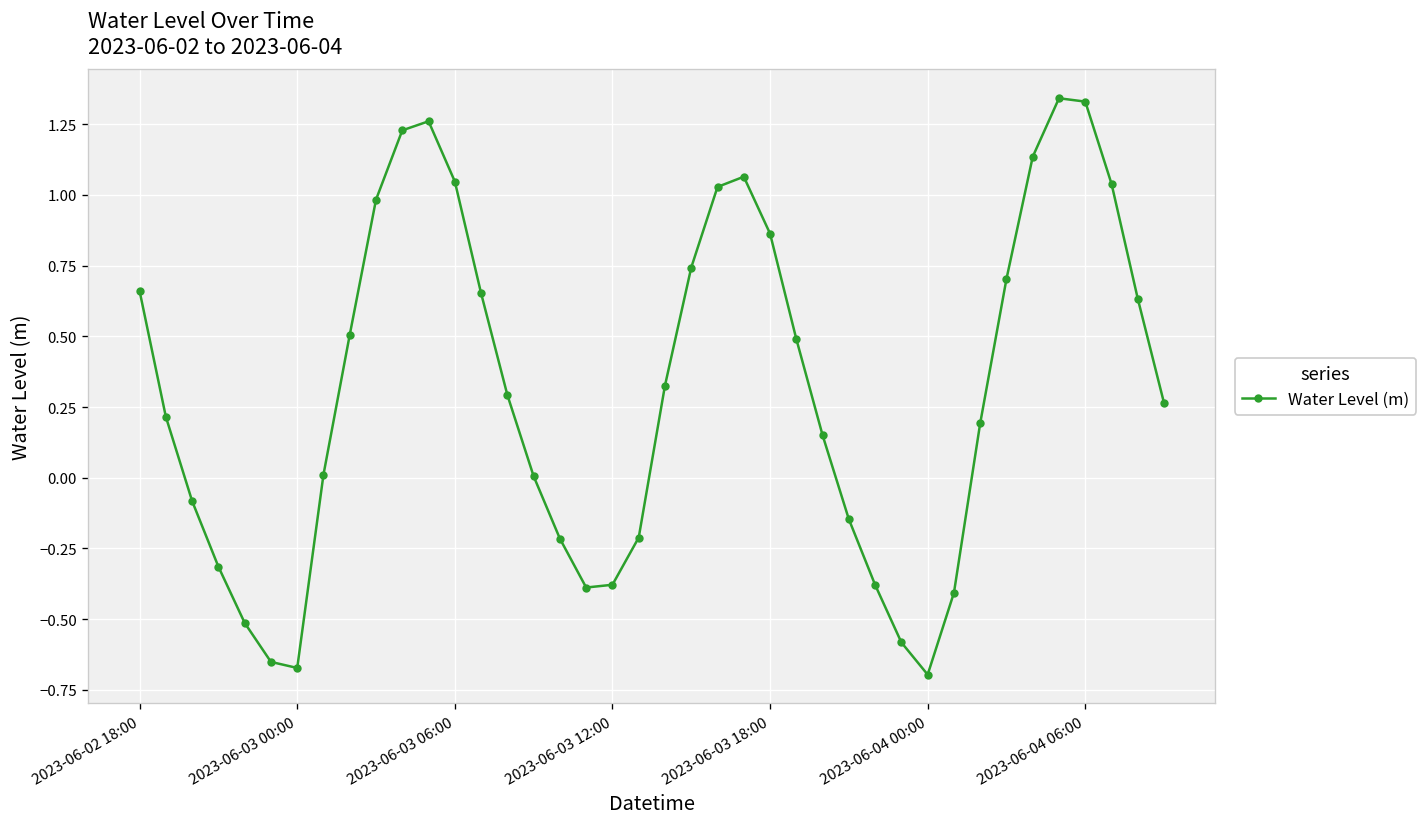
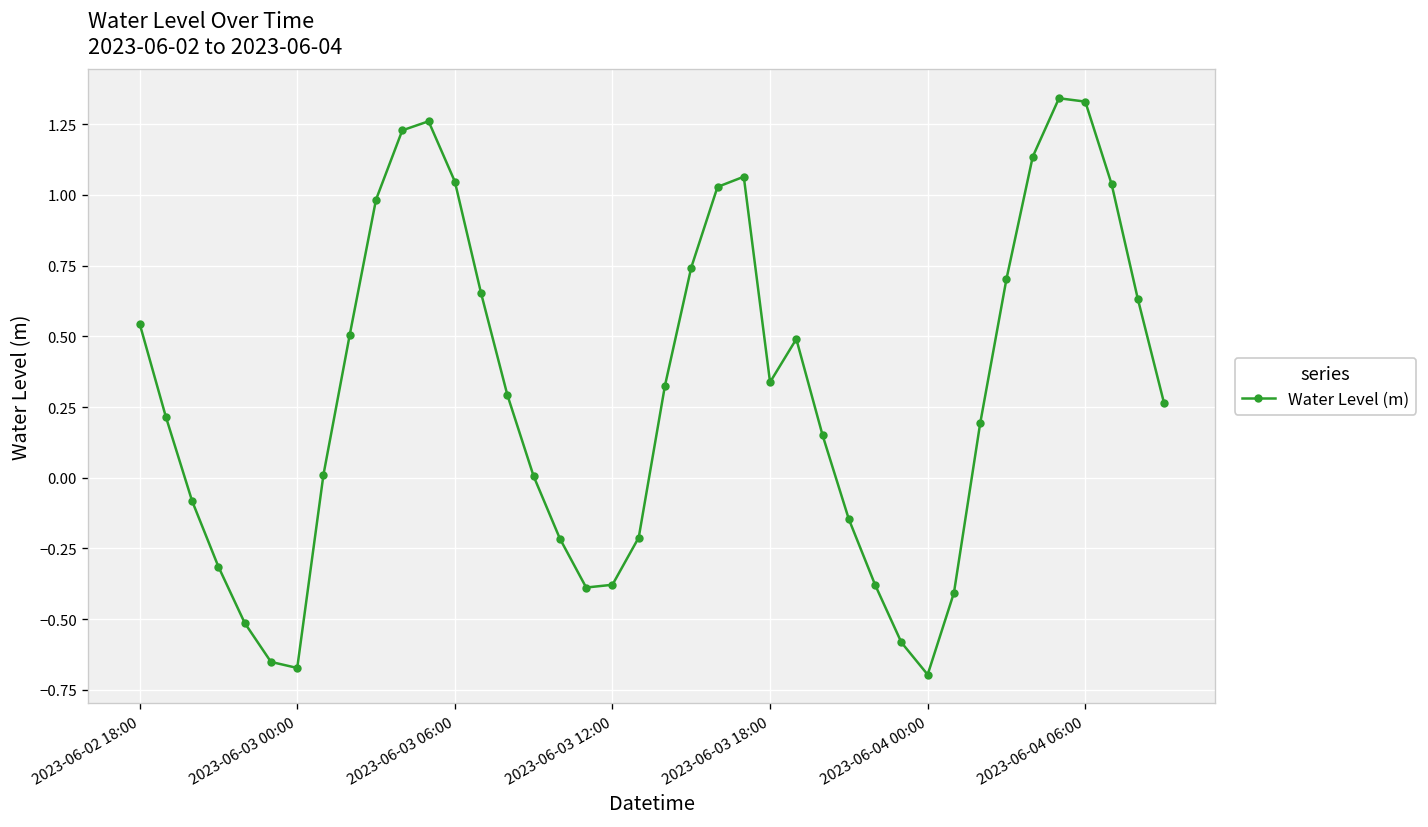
2023-06-02 18:00: 0.66 -> 0.55
2023-06-03 18:00: 0.86 -> 0.34
